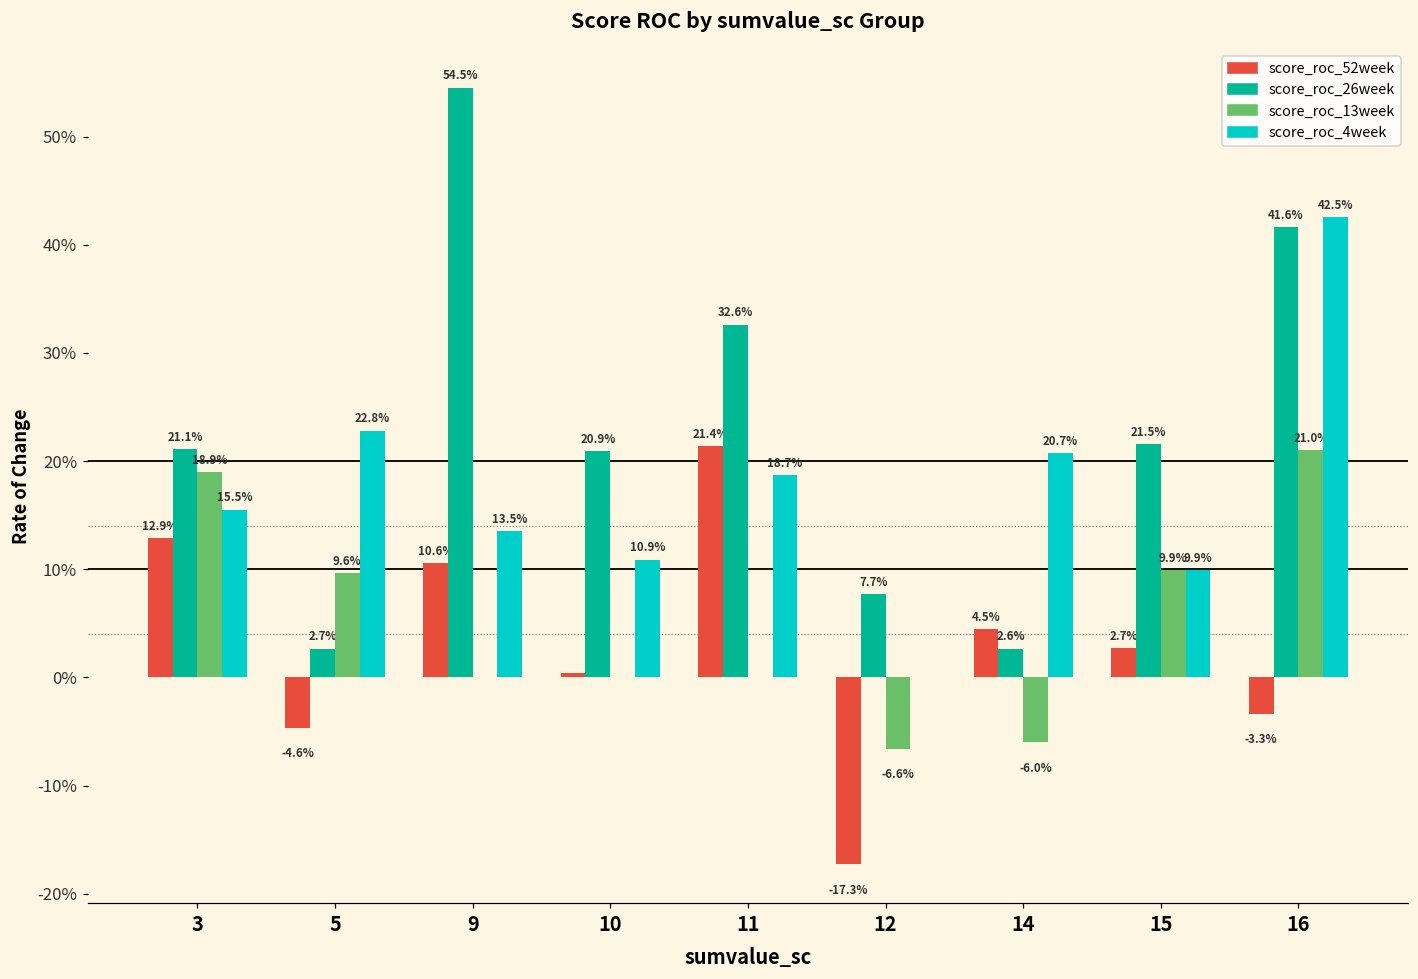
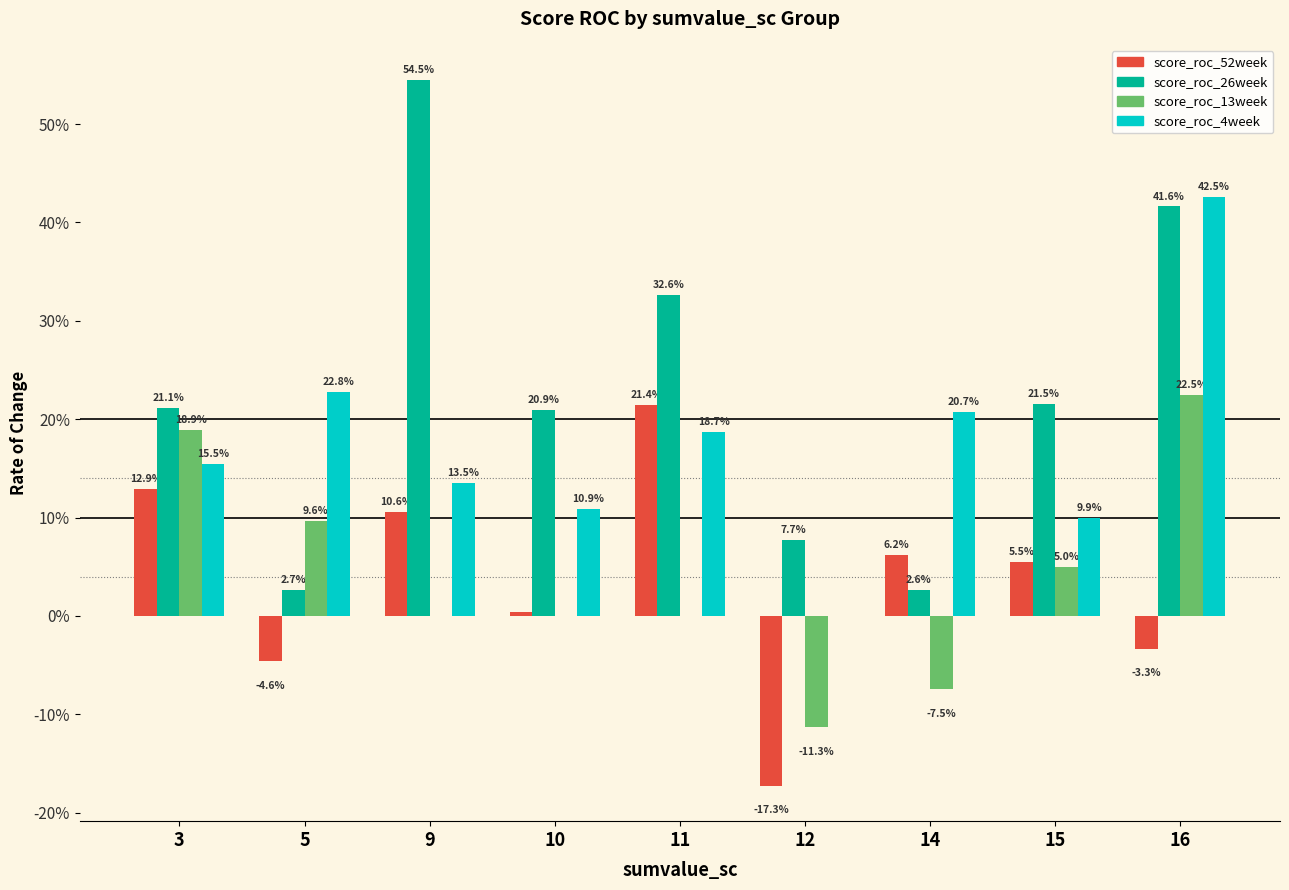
score_roc_13week, 12: -6.6% -> -11.3%
score_roc_52week, 14: 4.5% -> 6.2%
score_roc_13week, 14: -6.0% -> -7.5%
score_roc_52week, 15: 2.7% -> 5.5%
score_roc_13week, 15: 9.9% -> 5.0%
score_roc_13week, 16: 21.0% -> 22.5%
